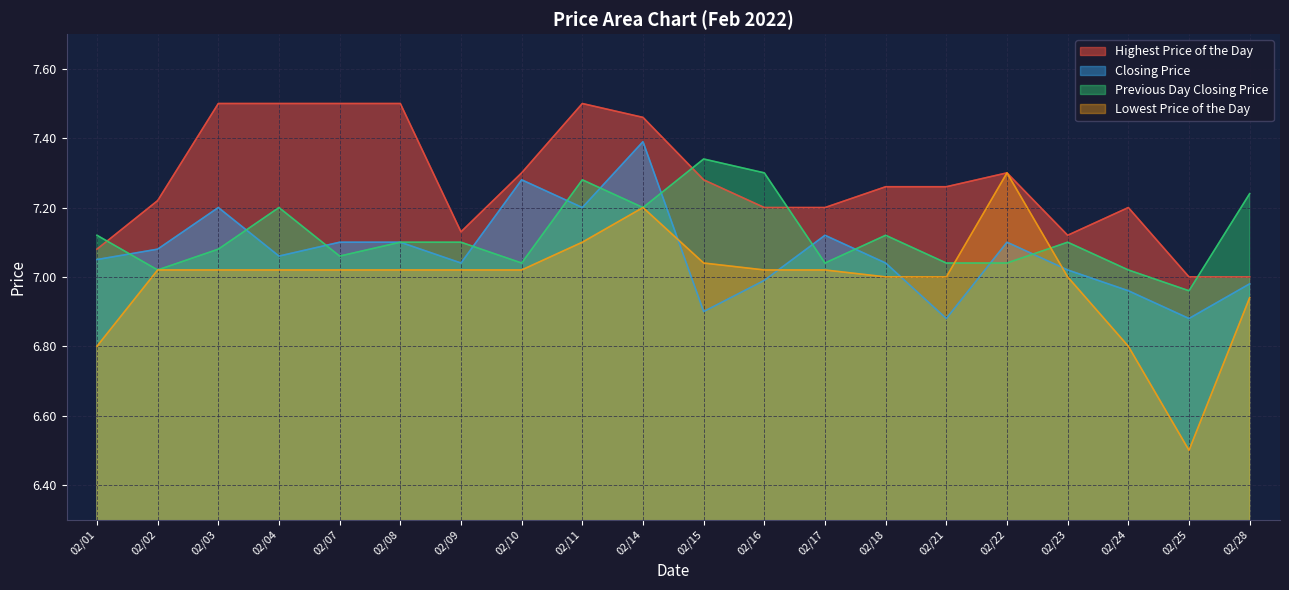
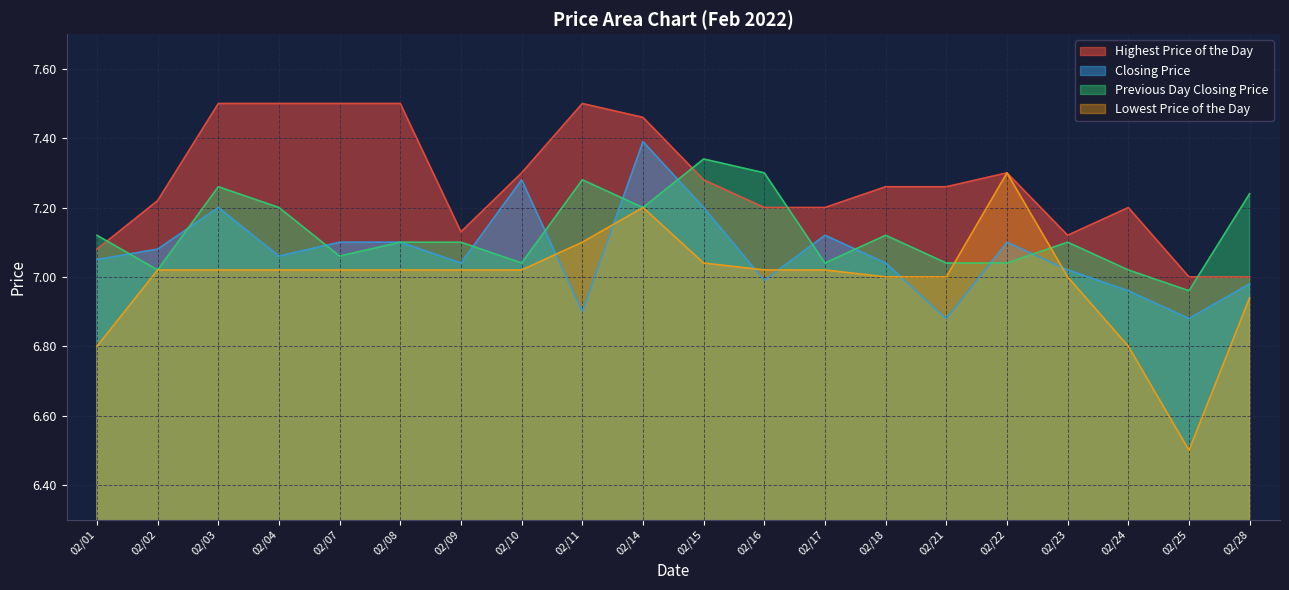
Previous Day Closing Price, 02/03: 7.08 -> 7.26
Closing Price, 02/11: 7.2 -> 6.9
Closing Price, 02/15: 6.9 -> 7.2
